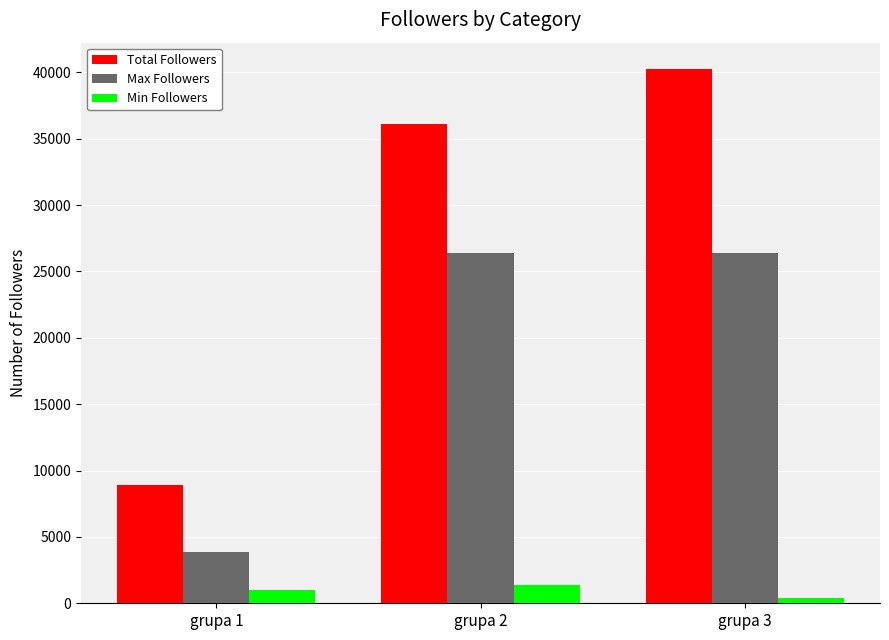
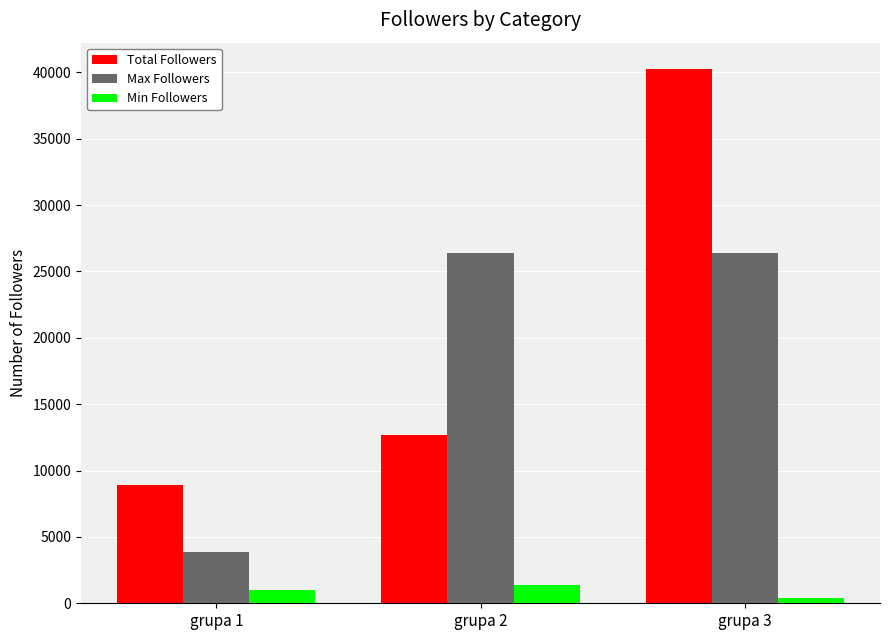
Total Followers, grupa 2: 36100 -> 12700
